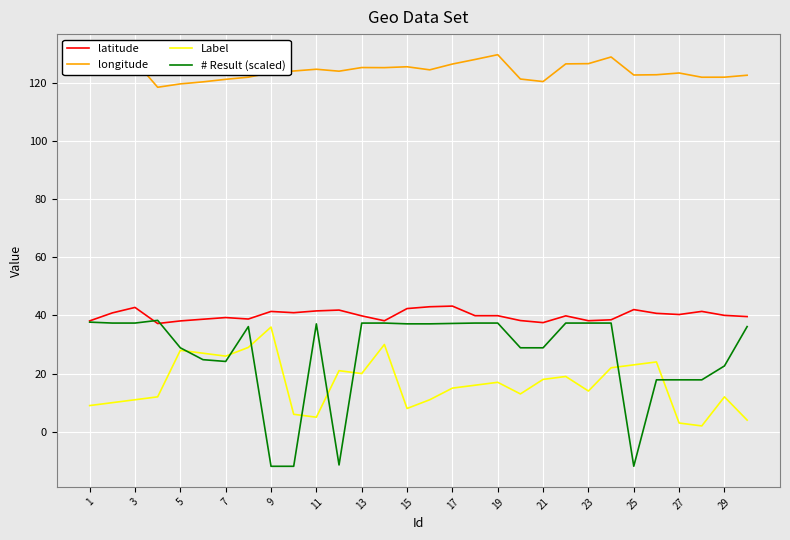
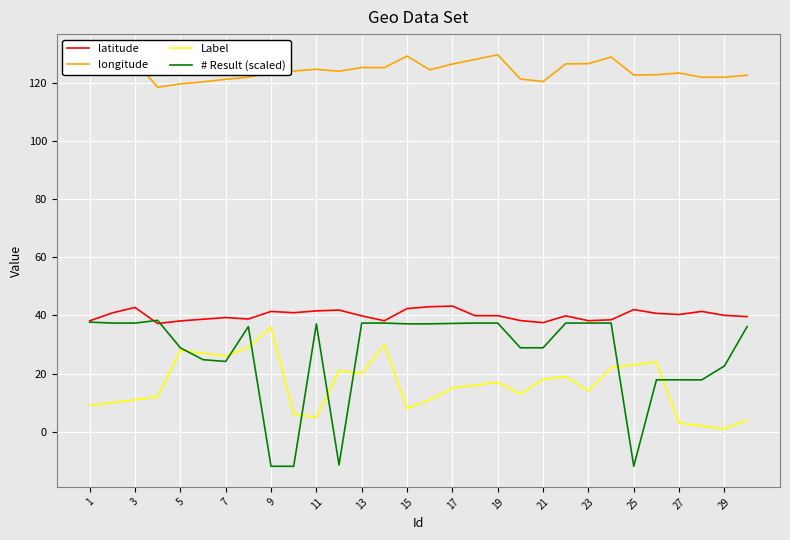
longitude, 15: 125 -> 129
Label, 29: 12 -> 1
